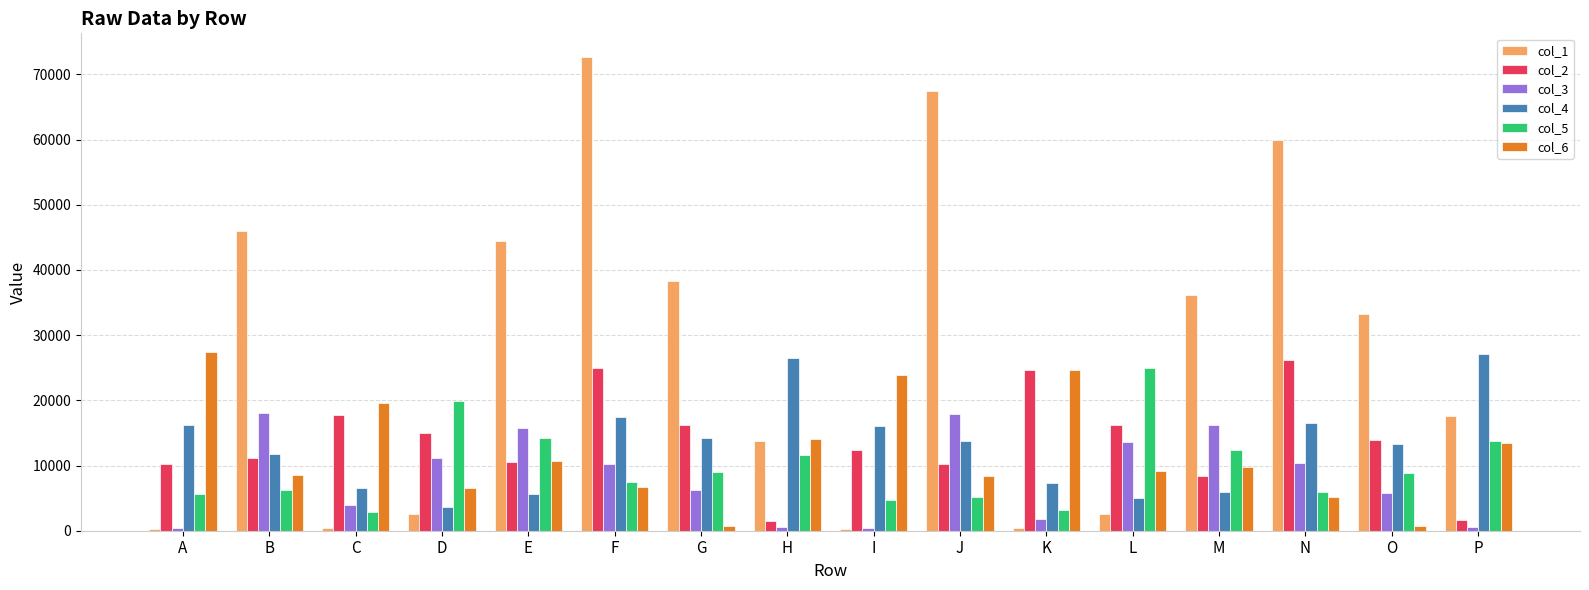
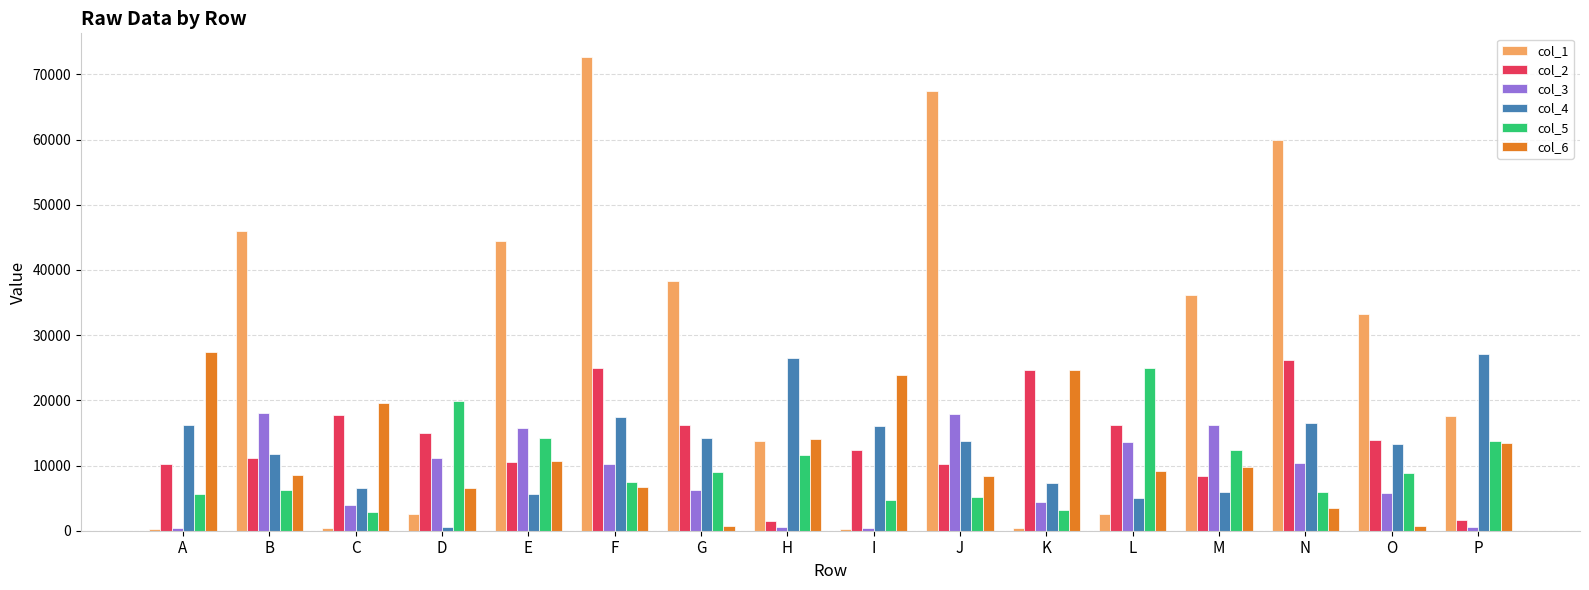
col_4, D: 4000 -> 1000
col_3, K: 2000 -> 4000
col_6, N: 5000 -> 3000
